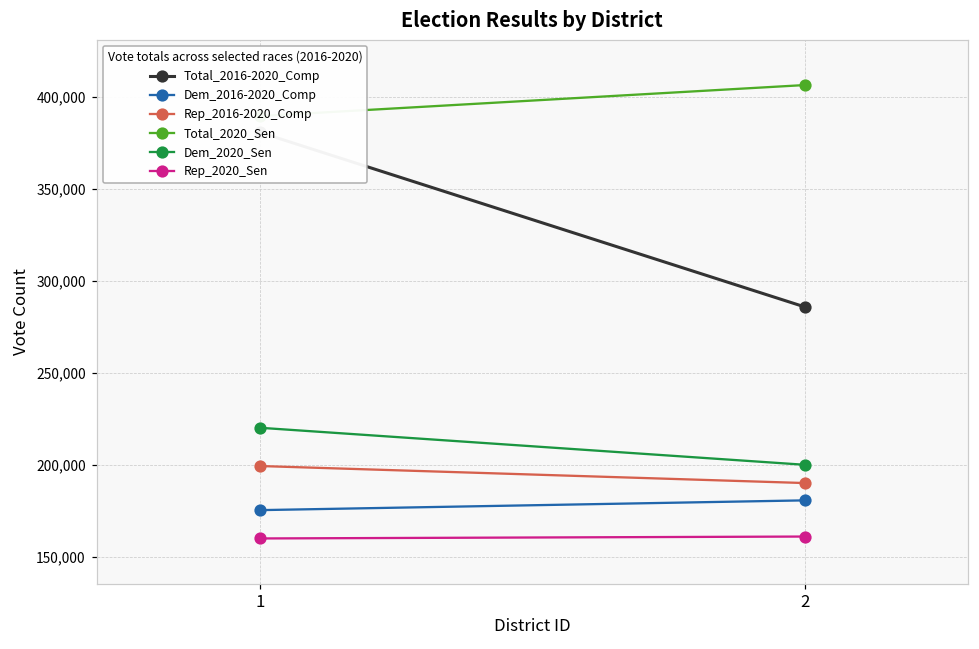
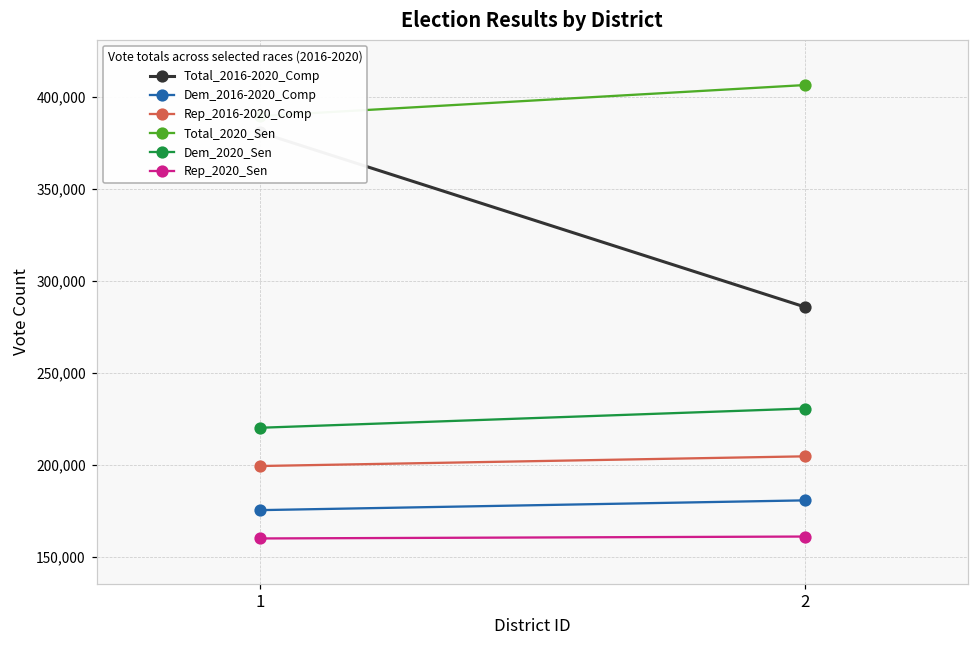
Rep_2016-2020_Comp, 2: 190,000 -> 205,000
Dem_2020_Sen, 2: 200,000 -> 231,000
